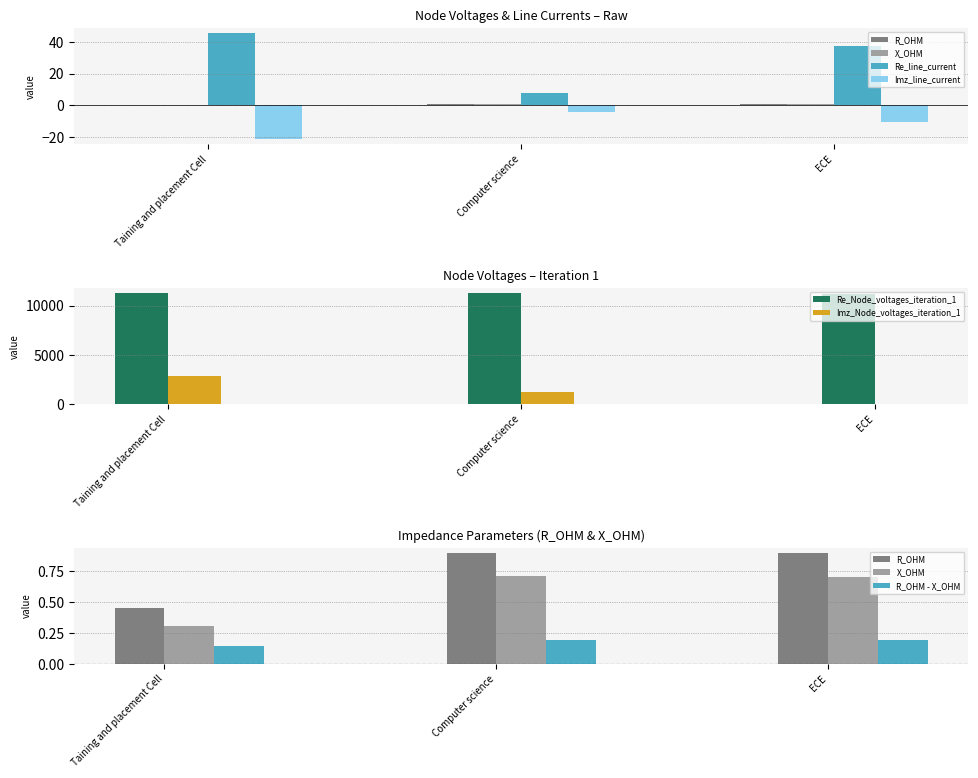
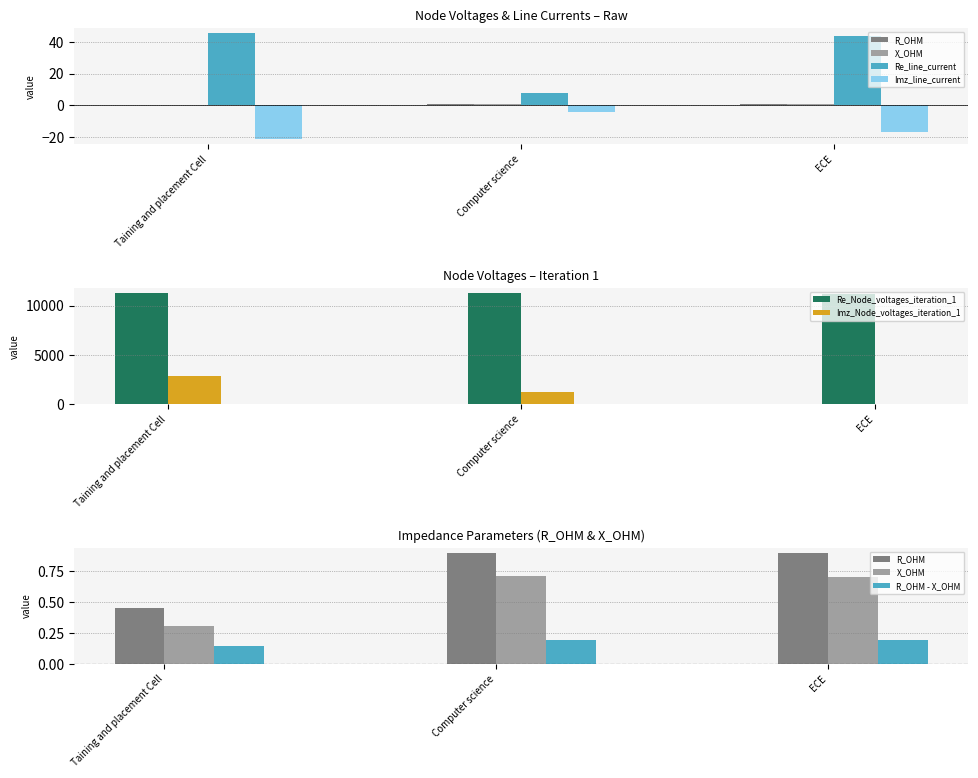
Node Voltages & Line Currents – Raw, Re_line_current, ECE: 37 -> 44
Node Voltages & Line Currents – Raw, Imz_line_current, ECE: -10 -> -17
